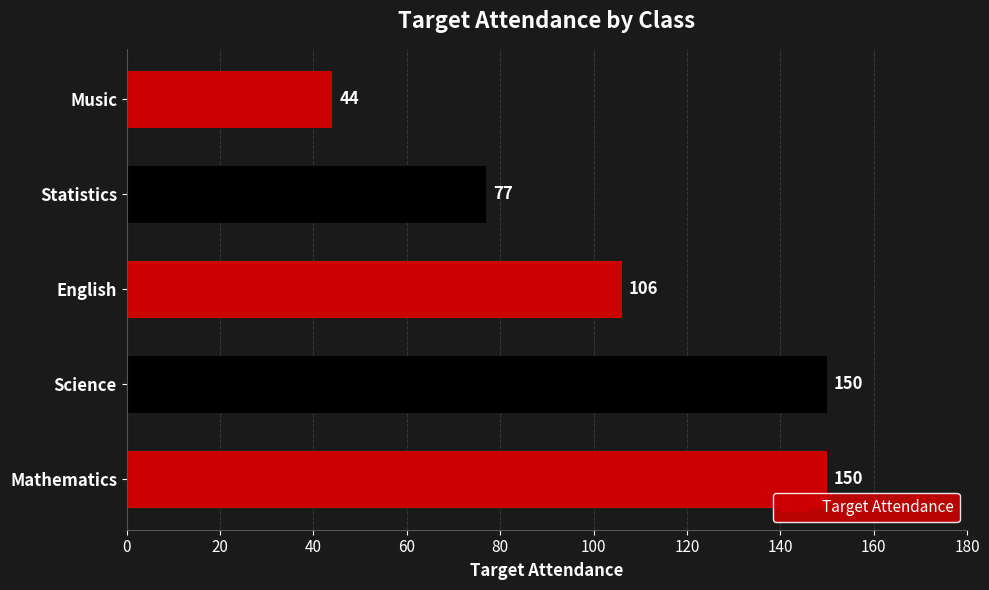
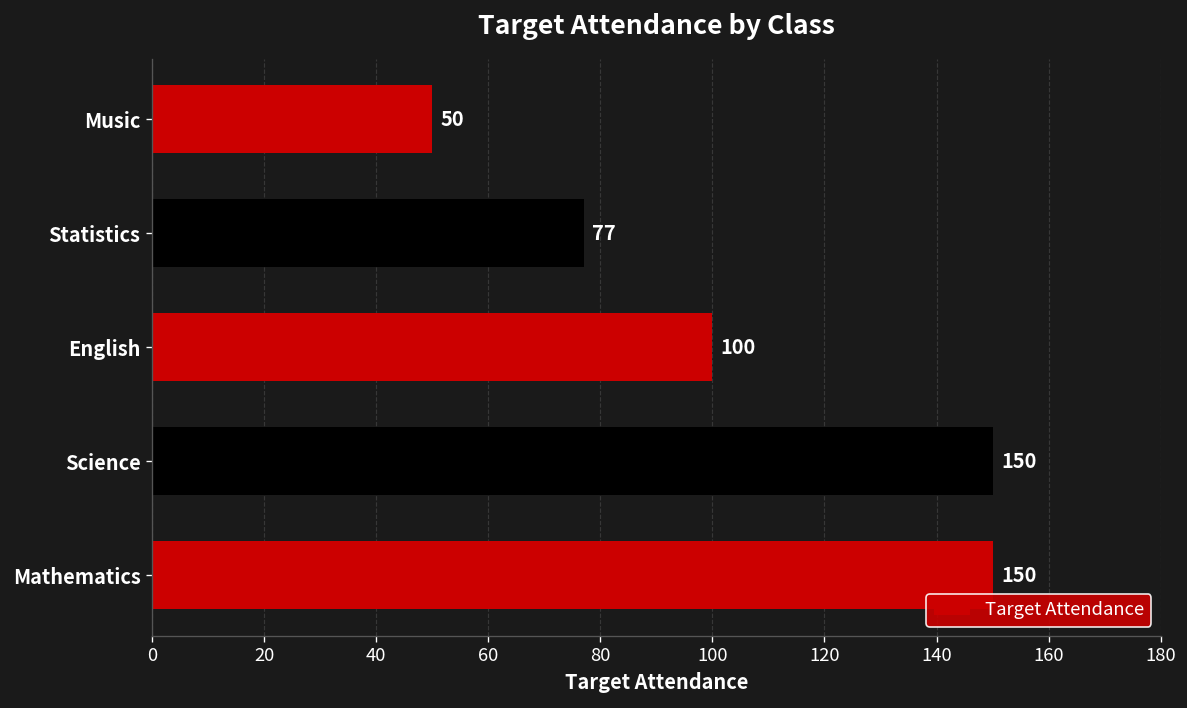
Music: 44 -> 50
English: 106 -> 100
